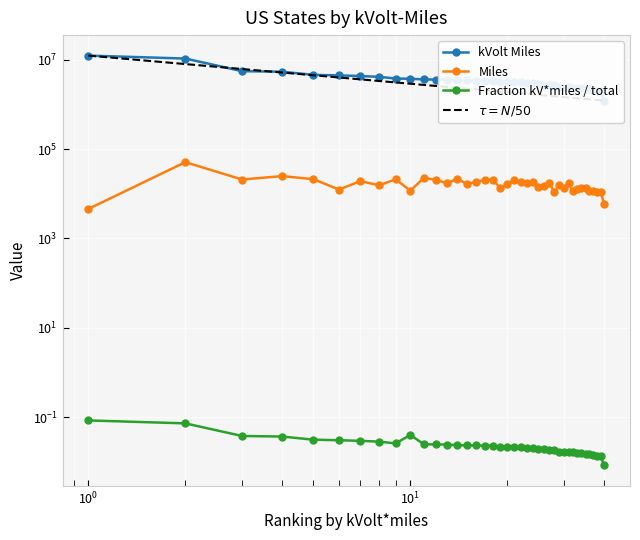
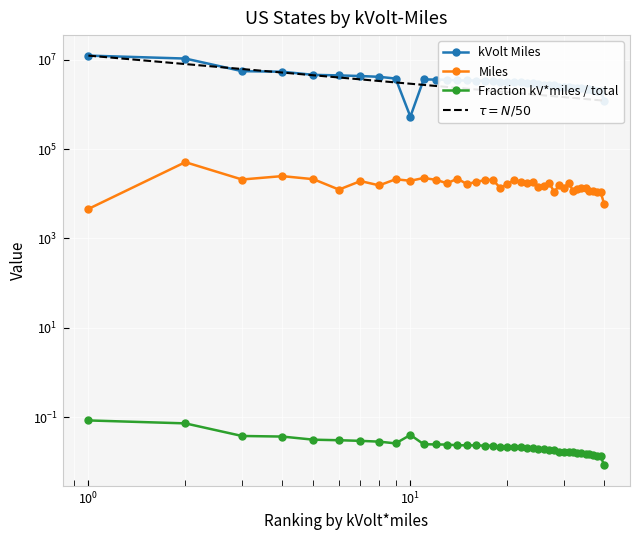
kVolt Miles, 10^1: 4000000 -> 500000
Miles, 10^1: 12000 -> 20000
